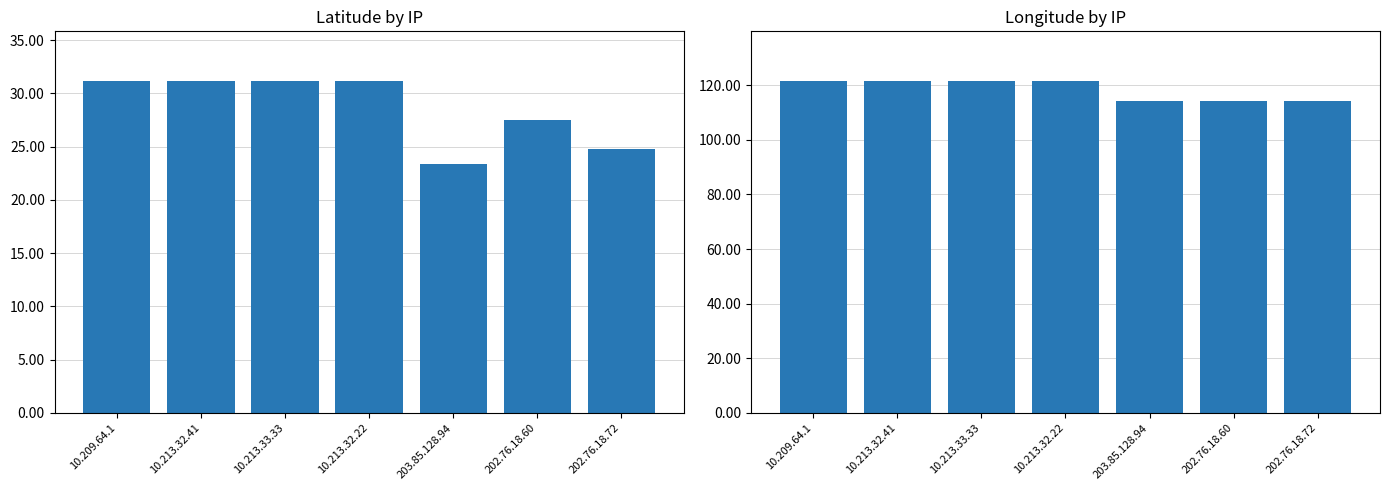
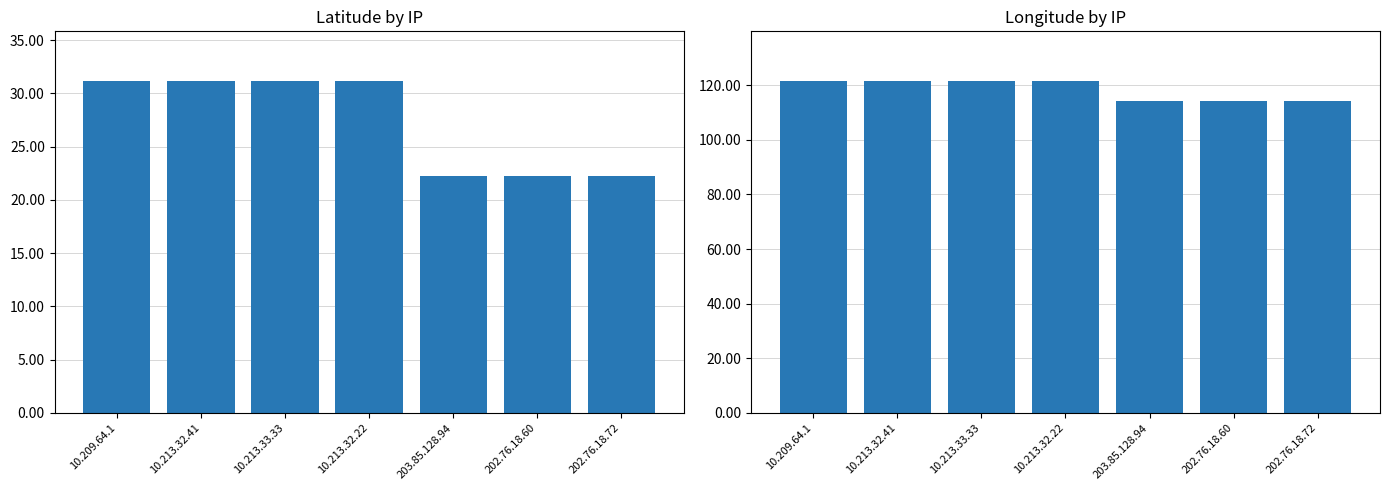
Latitude by IP, 203.85.128.94: 23.4 -> 22.3
Latitude by IP, 202.76.18.60: 27.5 -> 22.3
Latitude by IP, 202.76.18.72: 24.8 -> 22.3
